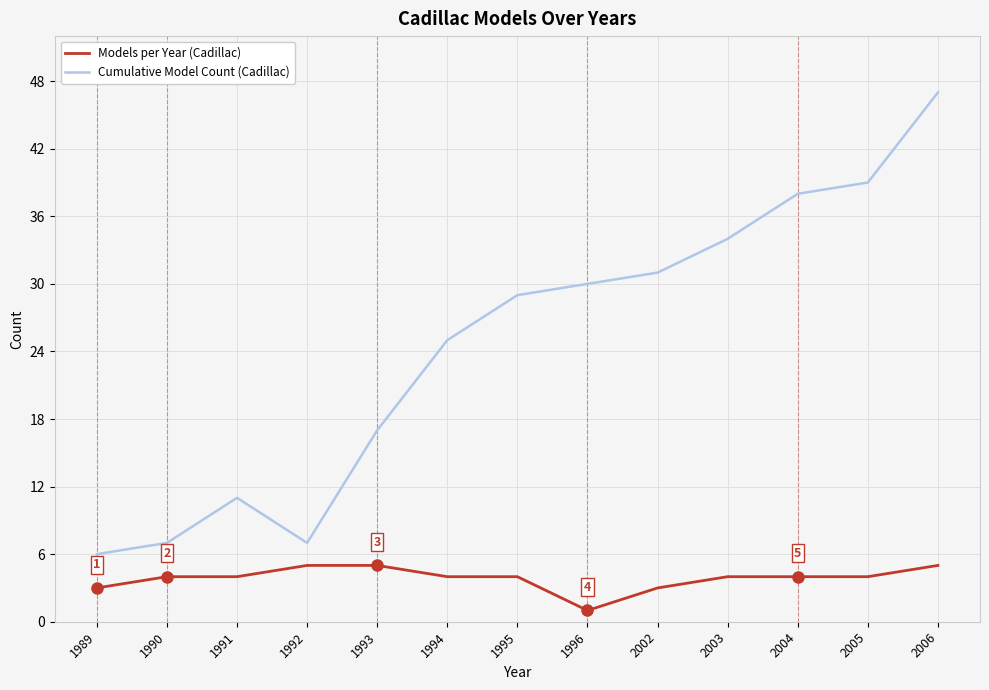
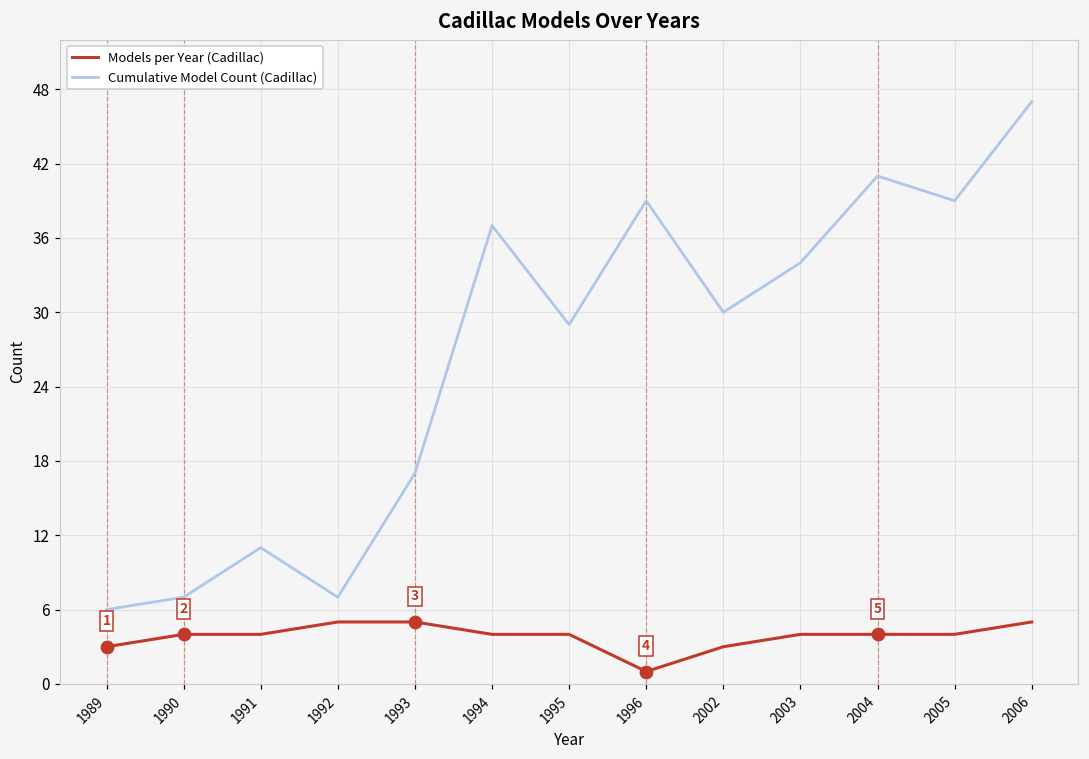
Cumulative Model Count (Cadillac), 1994: 25 -> 37
Cumulative Model Count (Cadillac), 1996: 30 -> 39
Cumulative Model Count (Cadillac), 2002: 31 -> 30
Cumulative Model Count (Cadillac), 2004: 38 -> 41
